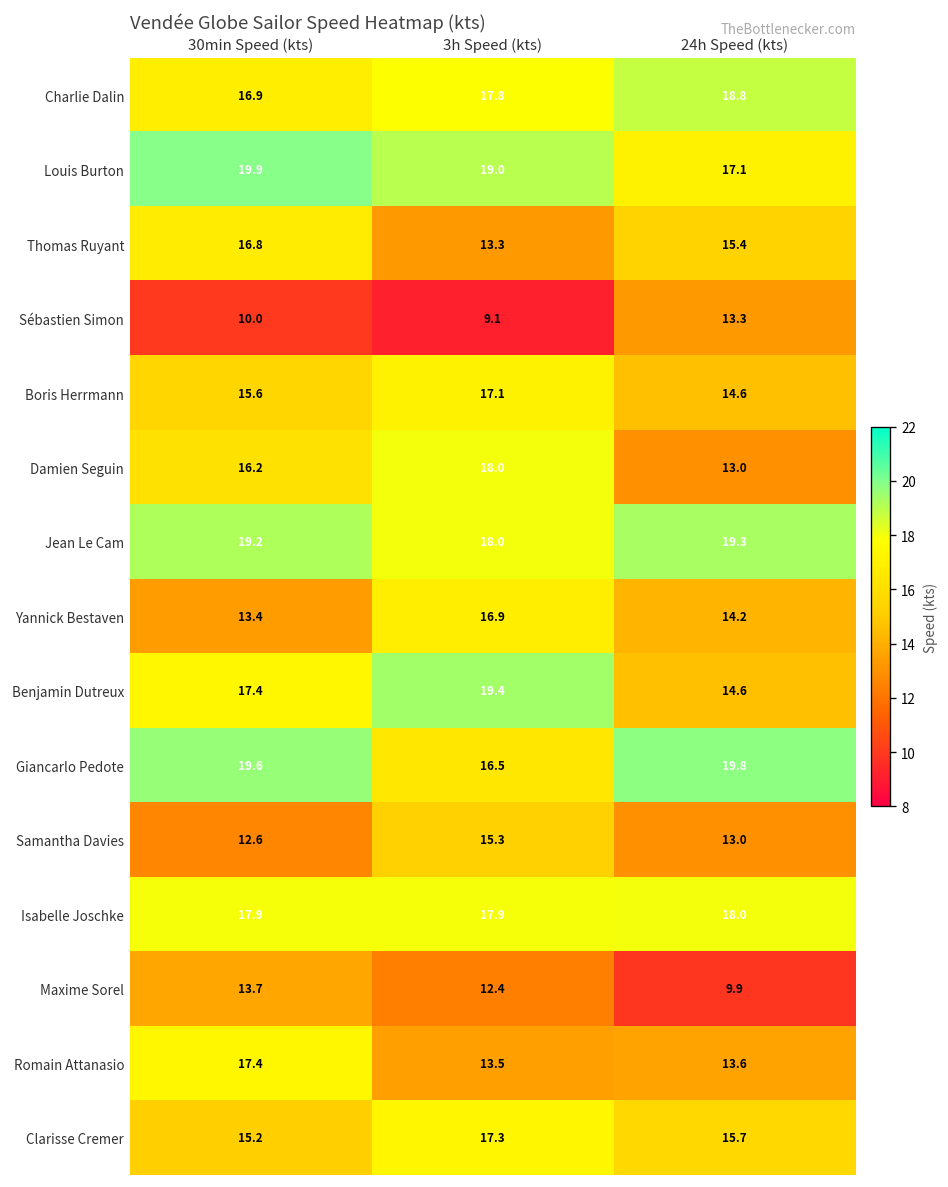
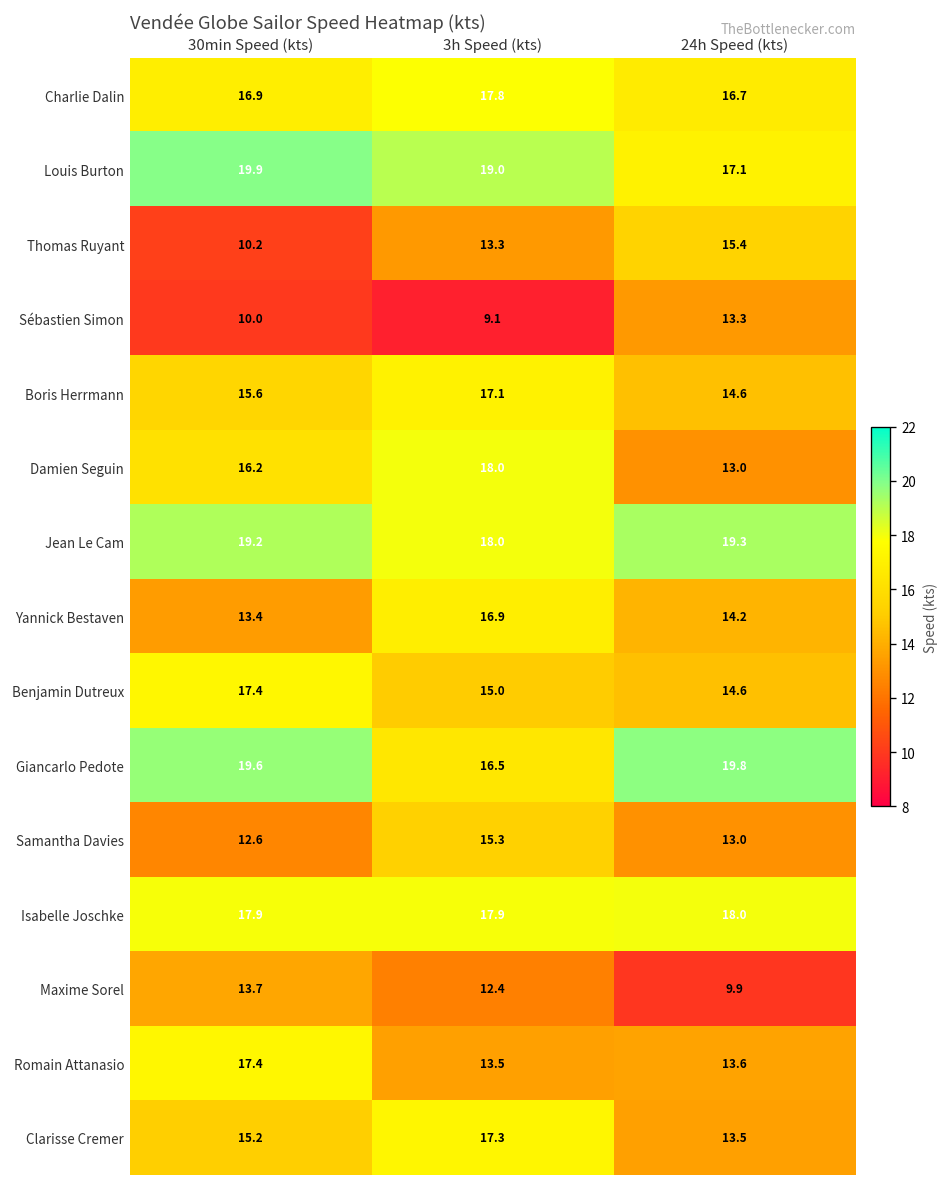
Charlie Dalin, 24h Speed (kts): 18.8 -> 16.7
Thomas Ruyant, 30min Speed (kts): 16.8 -> 10.2
Benjamin Dutreux, 3h Speed (kts): 19.4 -> 15.0
Clarisse Cremer, 24h Speed (kts): 15.7 -> 13.5
